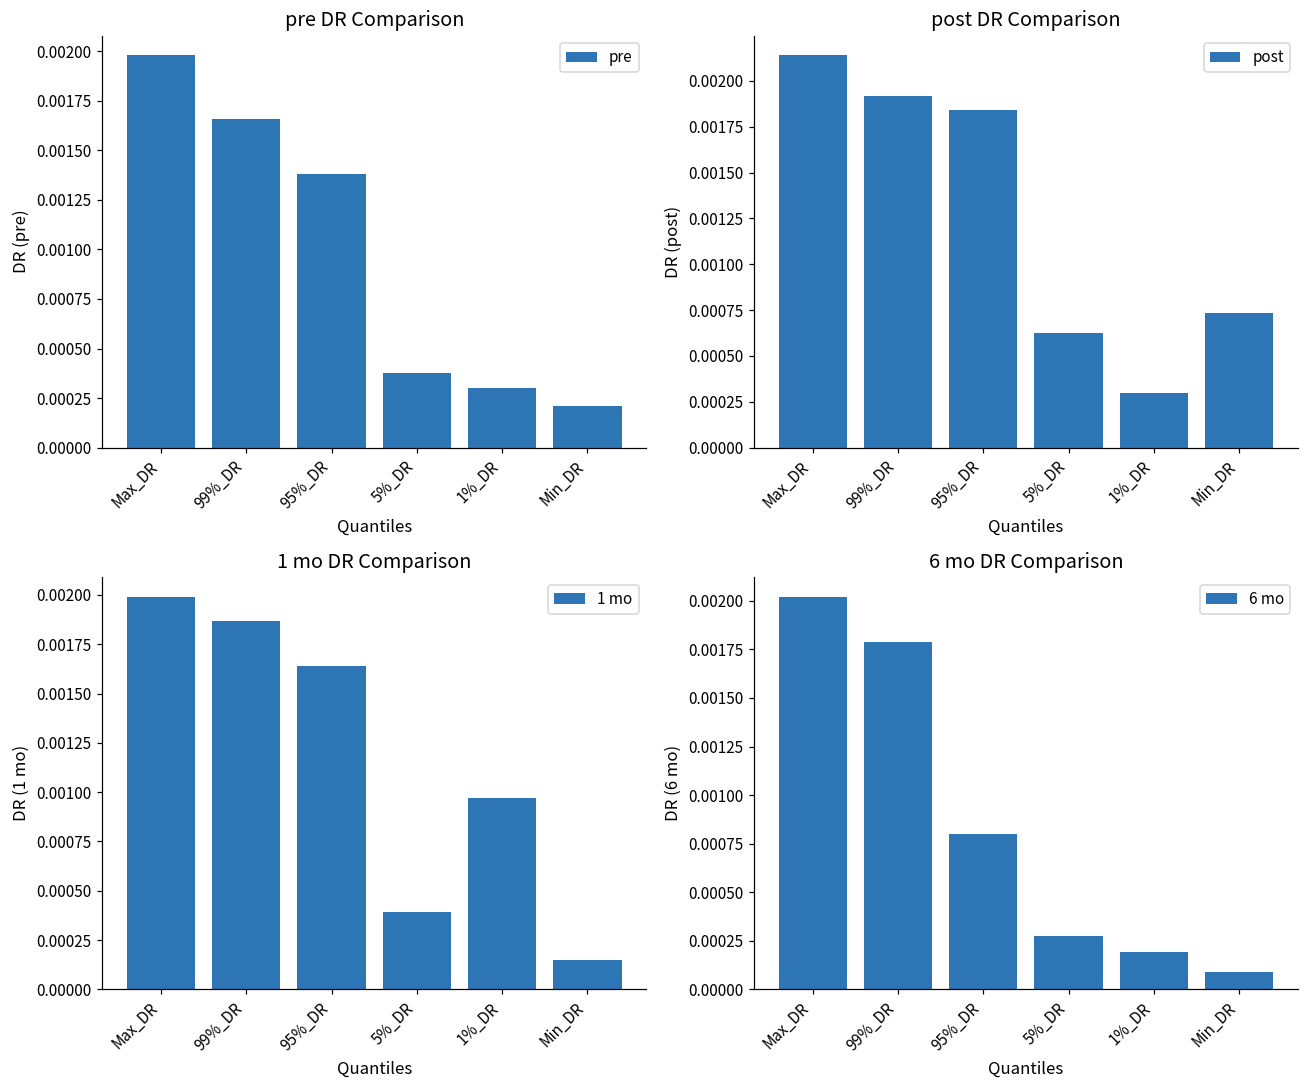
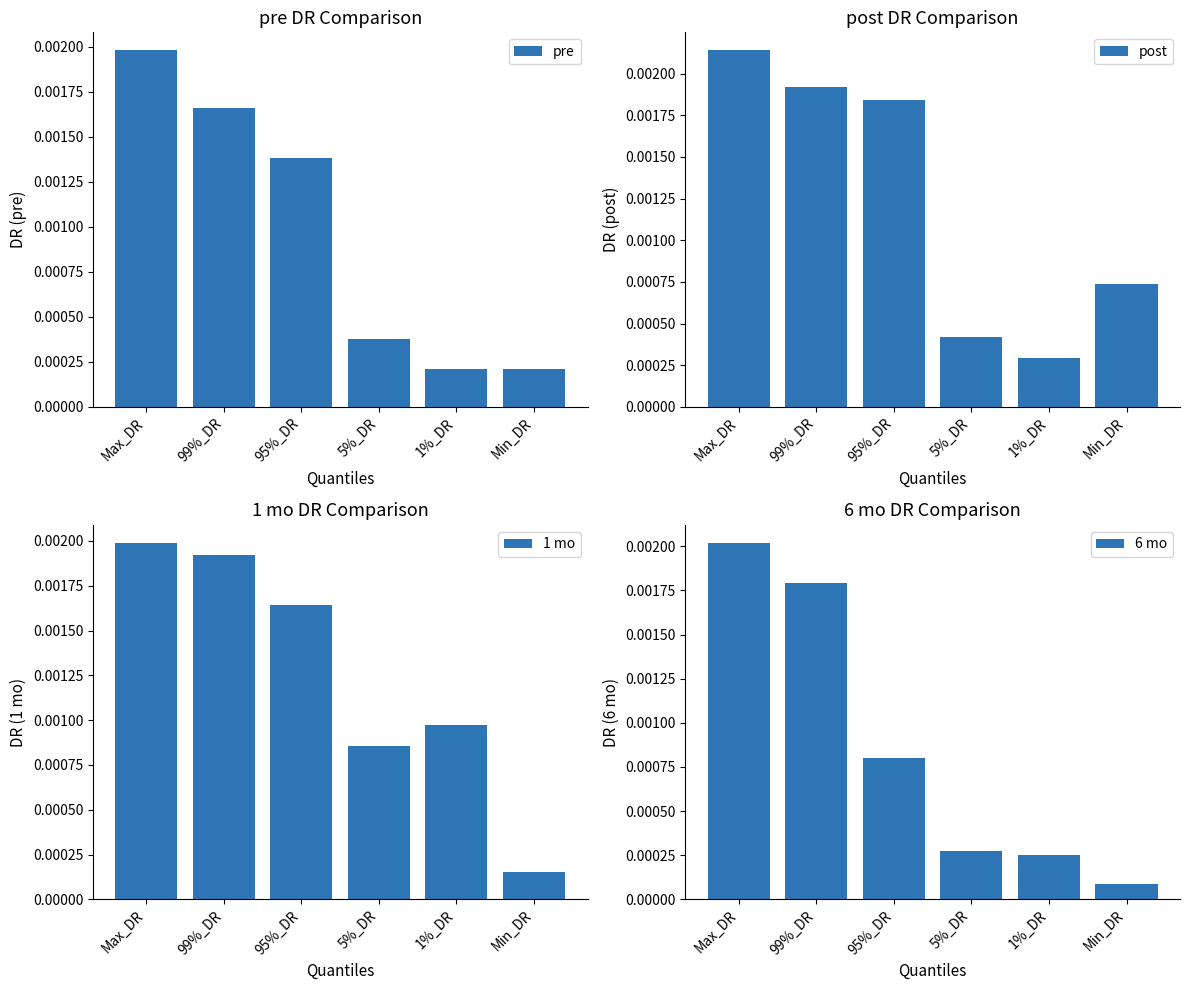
pre DR Comparison, 1%_DR: 0.00030 -> 0.00021
post DR Comparison, 5%_DR: 0.00062 -> 0.00042
1 mo DR Comparison, 99%_DR: 0.00187 -> 0.00192
1 mo DR Comparison, 5%_DR: 0.00039 -> 0.00085
6 mo DR Comparison, 1%_DR: 0.00019 -> 0.00025
